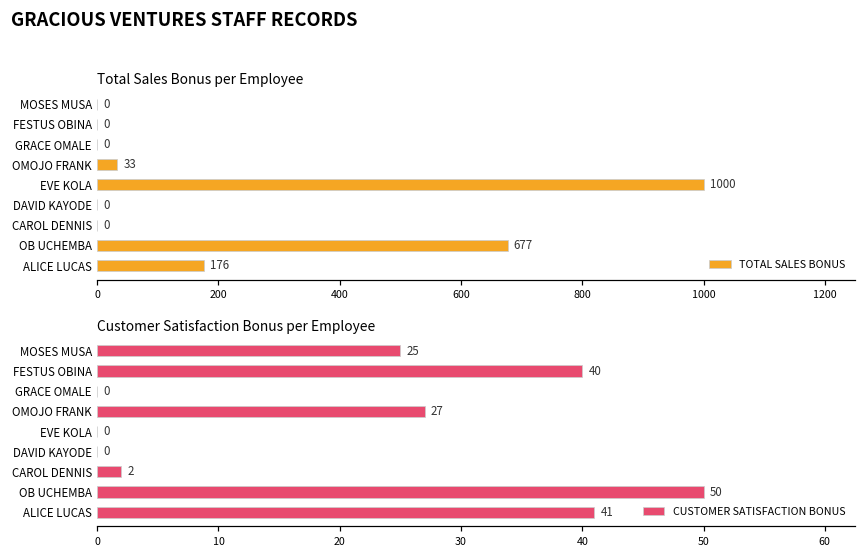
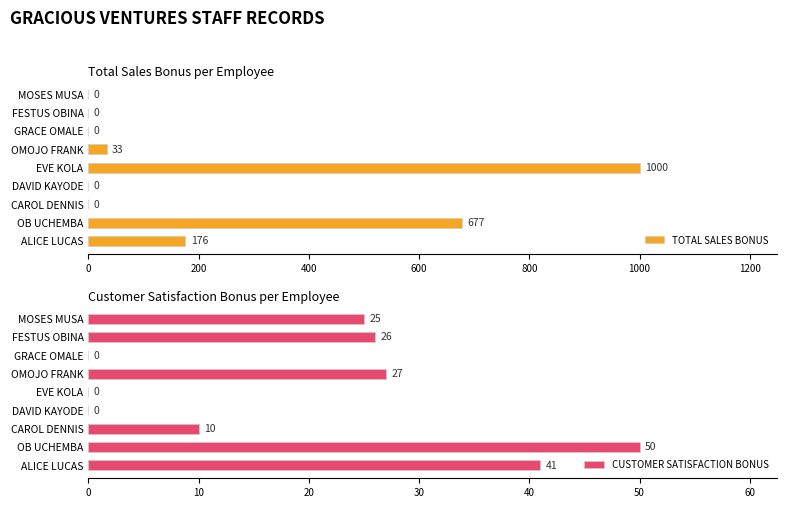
Customer Satisfaction Bonus per Employee, FESTUS OBINA: 40 -> 26
Customer Satisfaction Bonus per Employee, CAROL DENNIS: 2 -> 10
